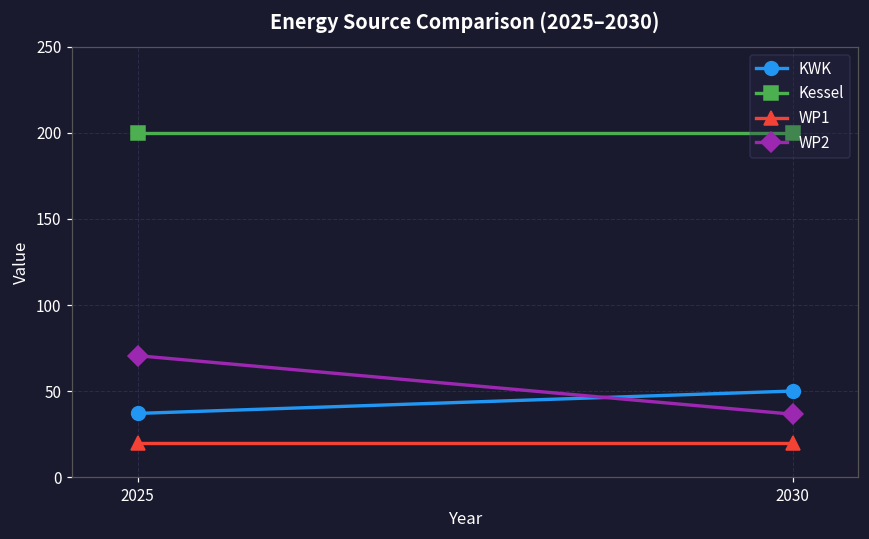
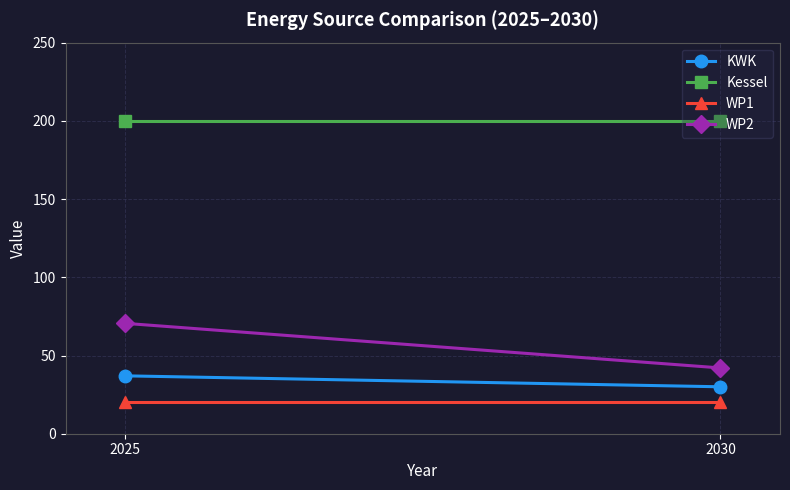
KWK, 2030: 50 -> 30
WP2, 2030: 37 -> 42
